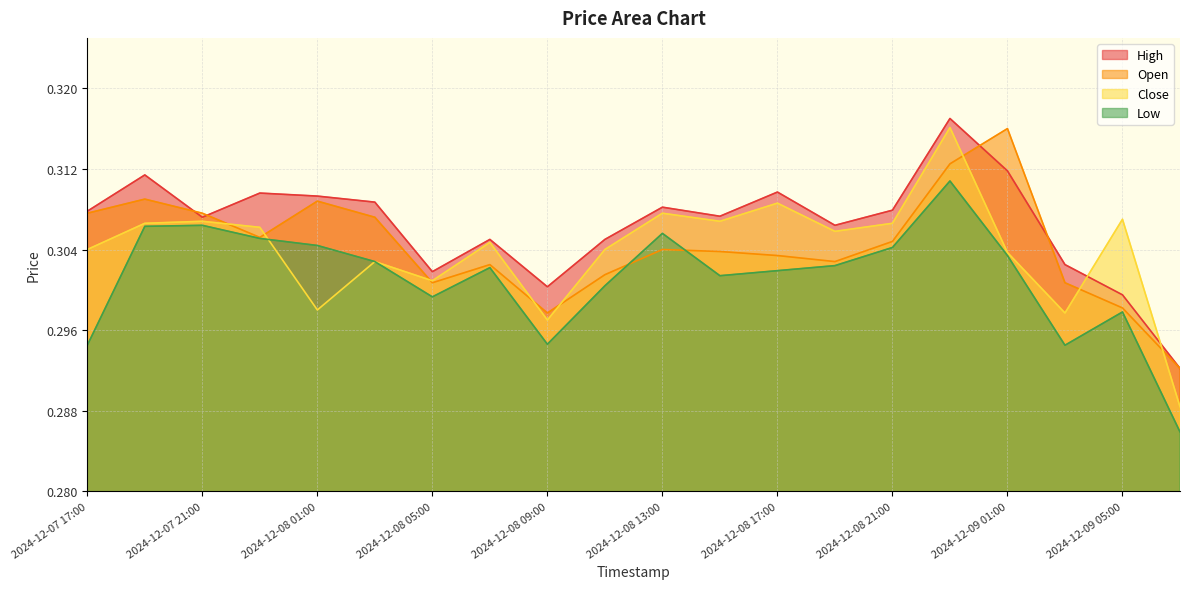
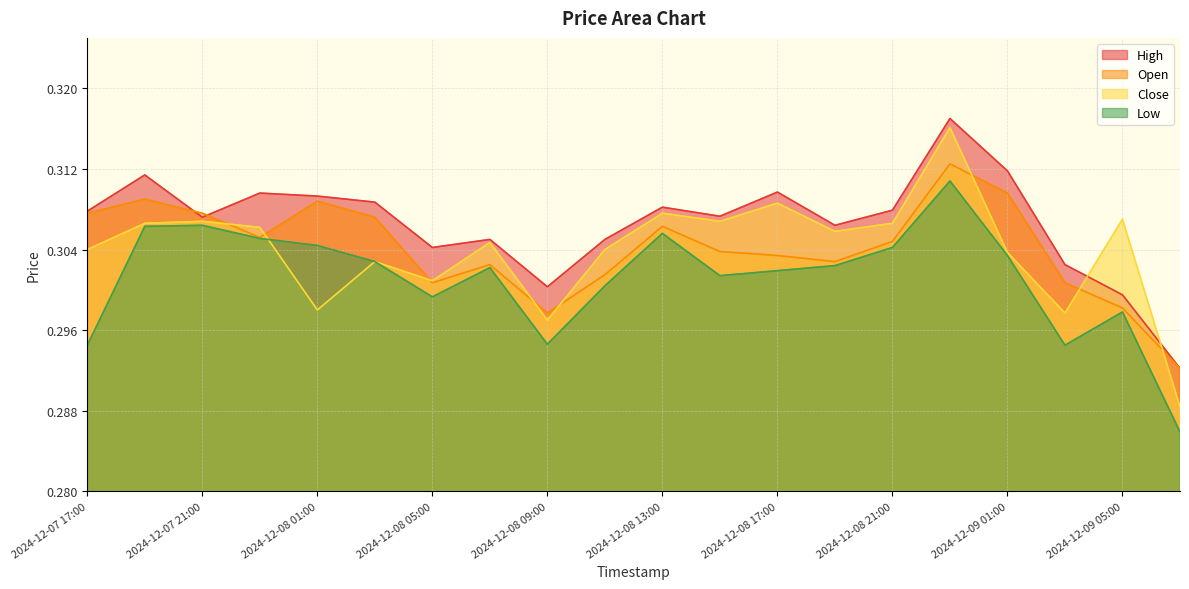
High, 2024-12-08 05:00: 0.3018 -> 0.3042
Open, 2024-12-08 13:00: 0.3040 -> 0.3063
Open, 2024-12-09 01:00: 0.3160 -> 0.3096
